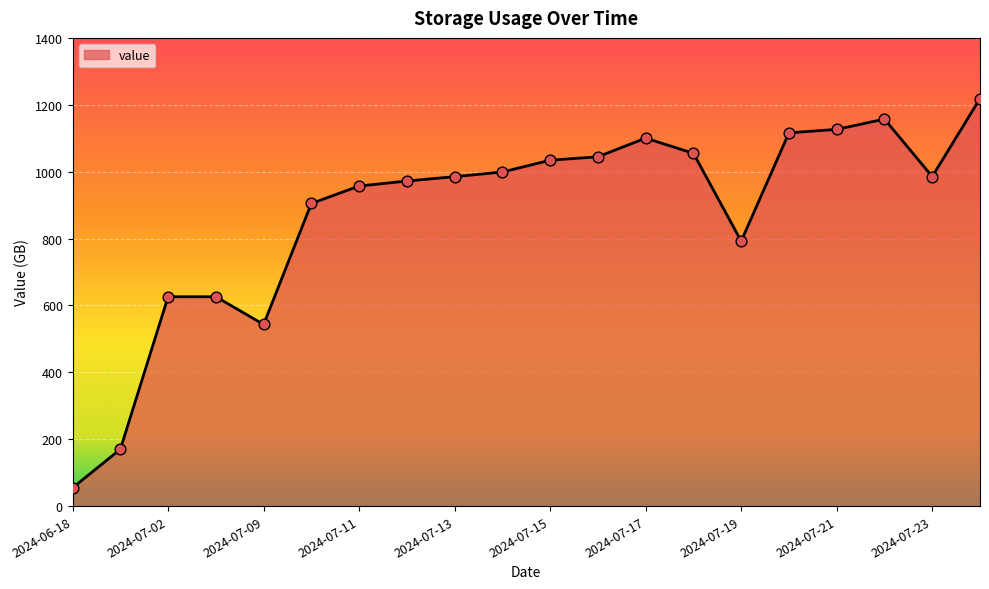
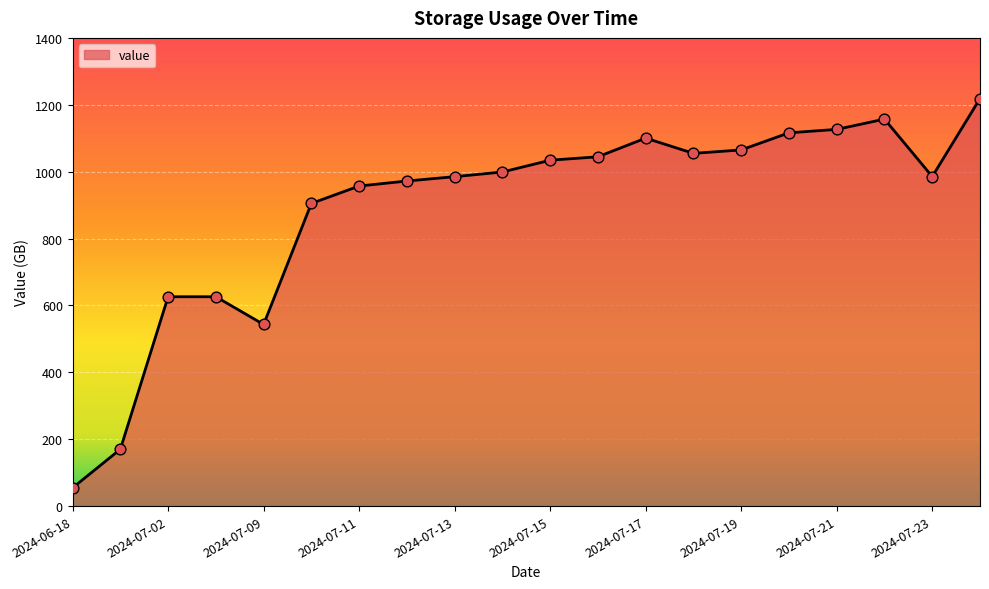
2024-07-19: 790 -> 1060
